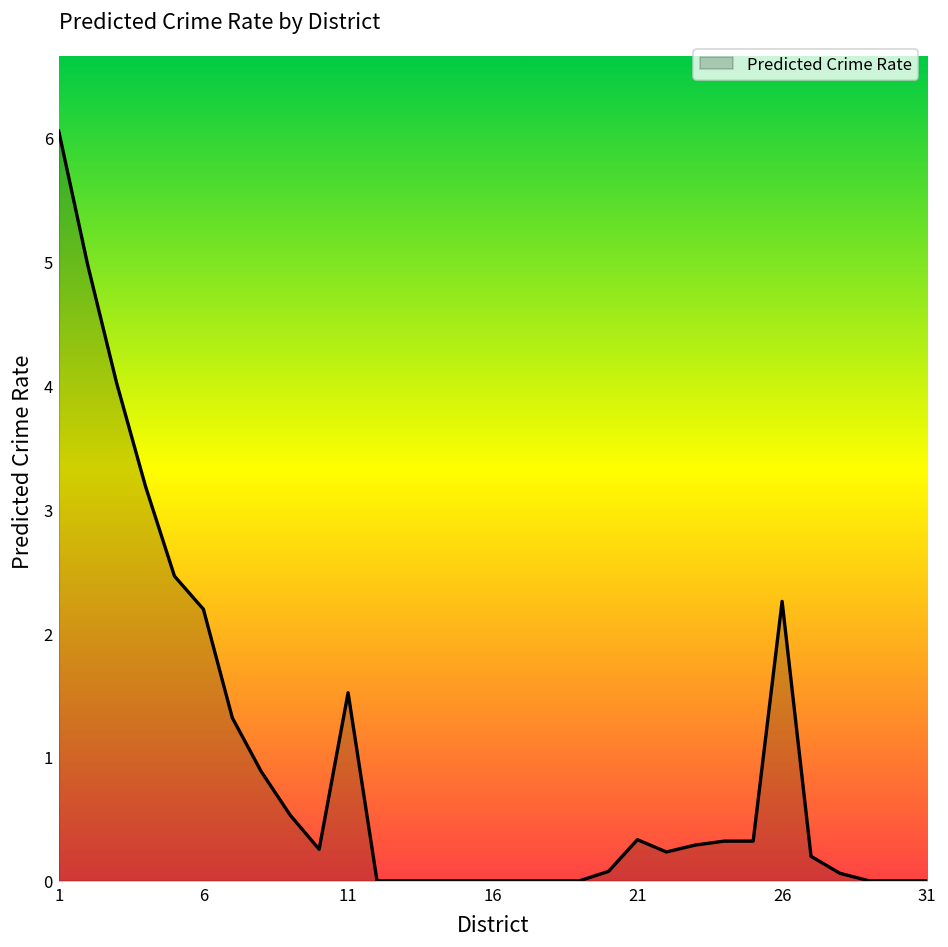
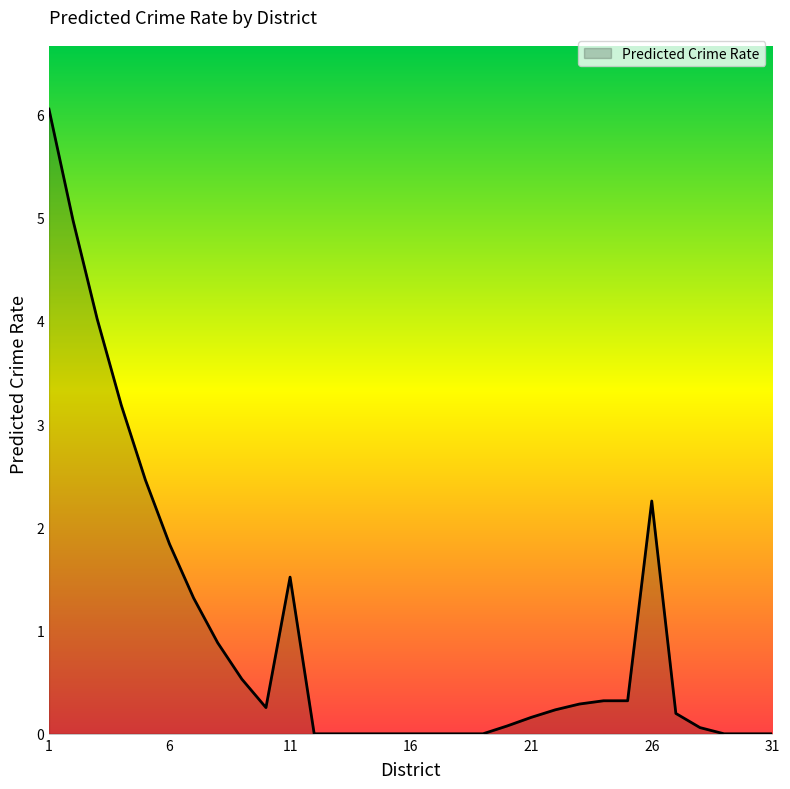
6: 2.19 -> 1.84
21: 0.33 -> 0.16
